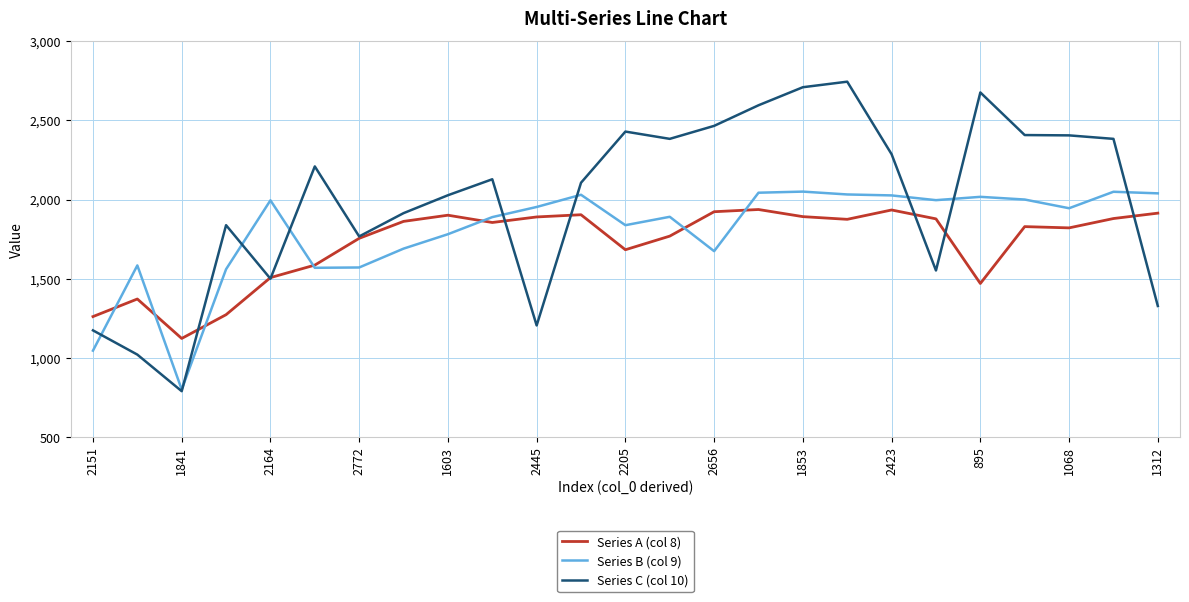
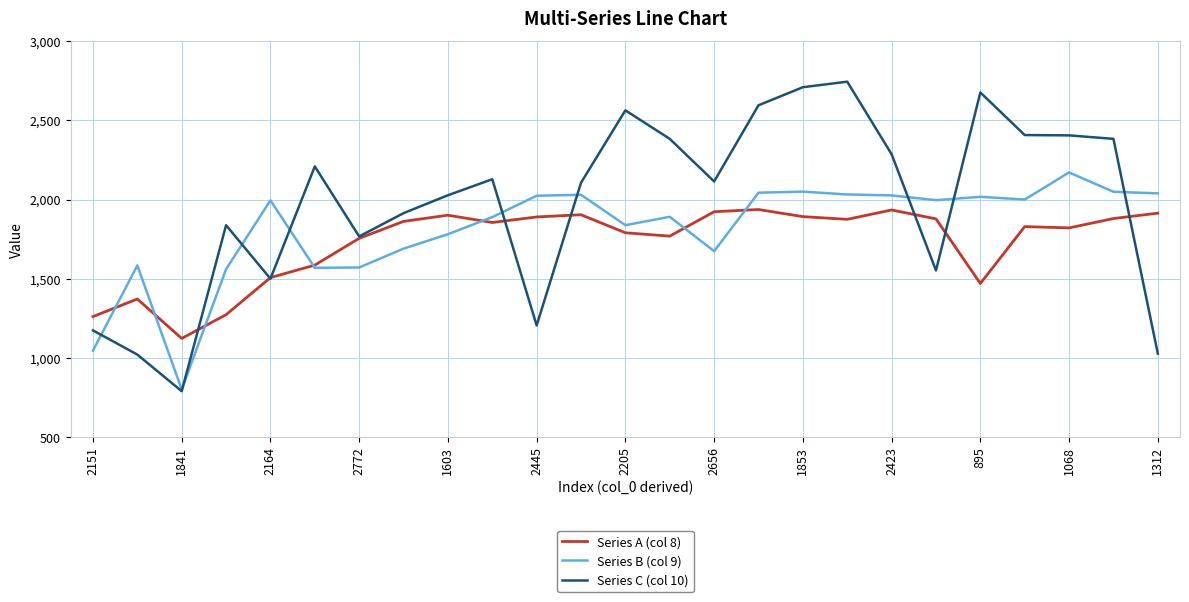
Series B (col 9), 2445: 1,950 -> 2,020
Series A (col 8), 2205: 1,680 -> 1,790
Series C (col 10), 2205: 2,430 -> 2,560
Series C (col 10), 2656: 2,470 -> 2,110
Series B (col 9), 1068: 1,950 -> 2,170
Series C (col 10), 1312: 1,330 -> 1,030
